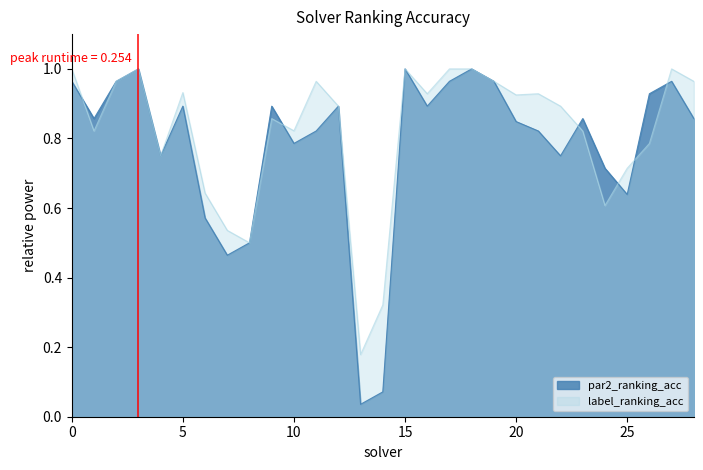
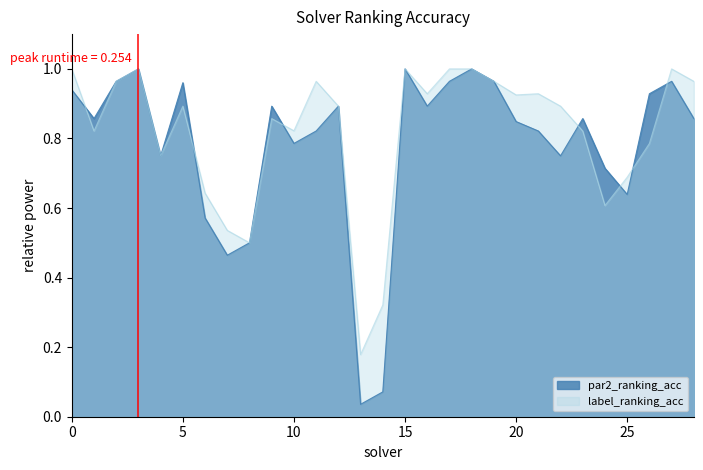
par2_ranking_acc, 0: 0.96 -> 0.94
par2_ranking_acc, 5: 0.89 -> 0.96
label_ranking_acc, 5: 0.93 -> 0.89
label_ranking_acc, 25: 0.71 -> 0.69
